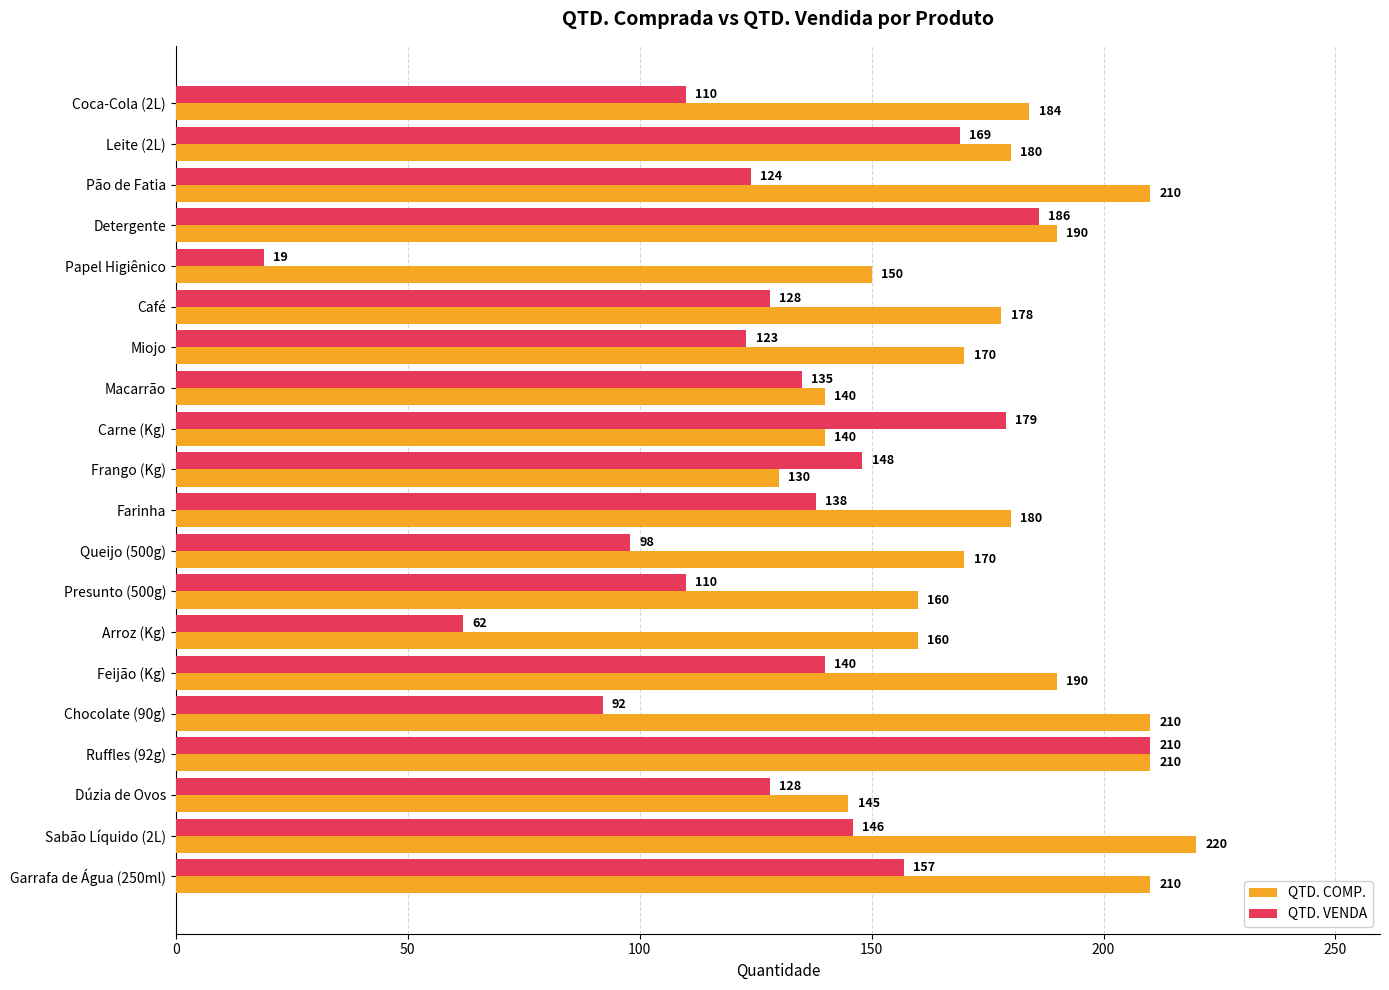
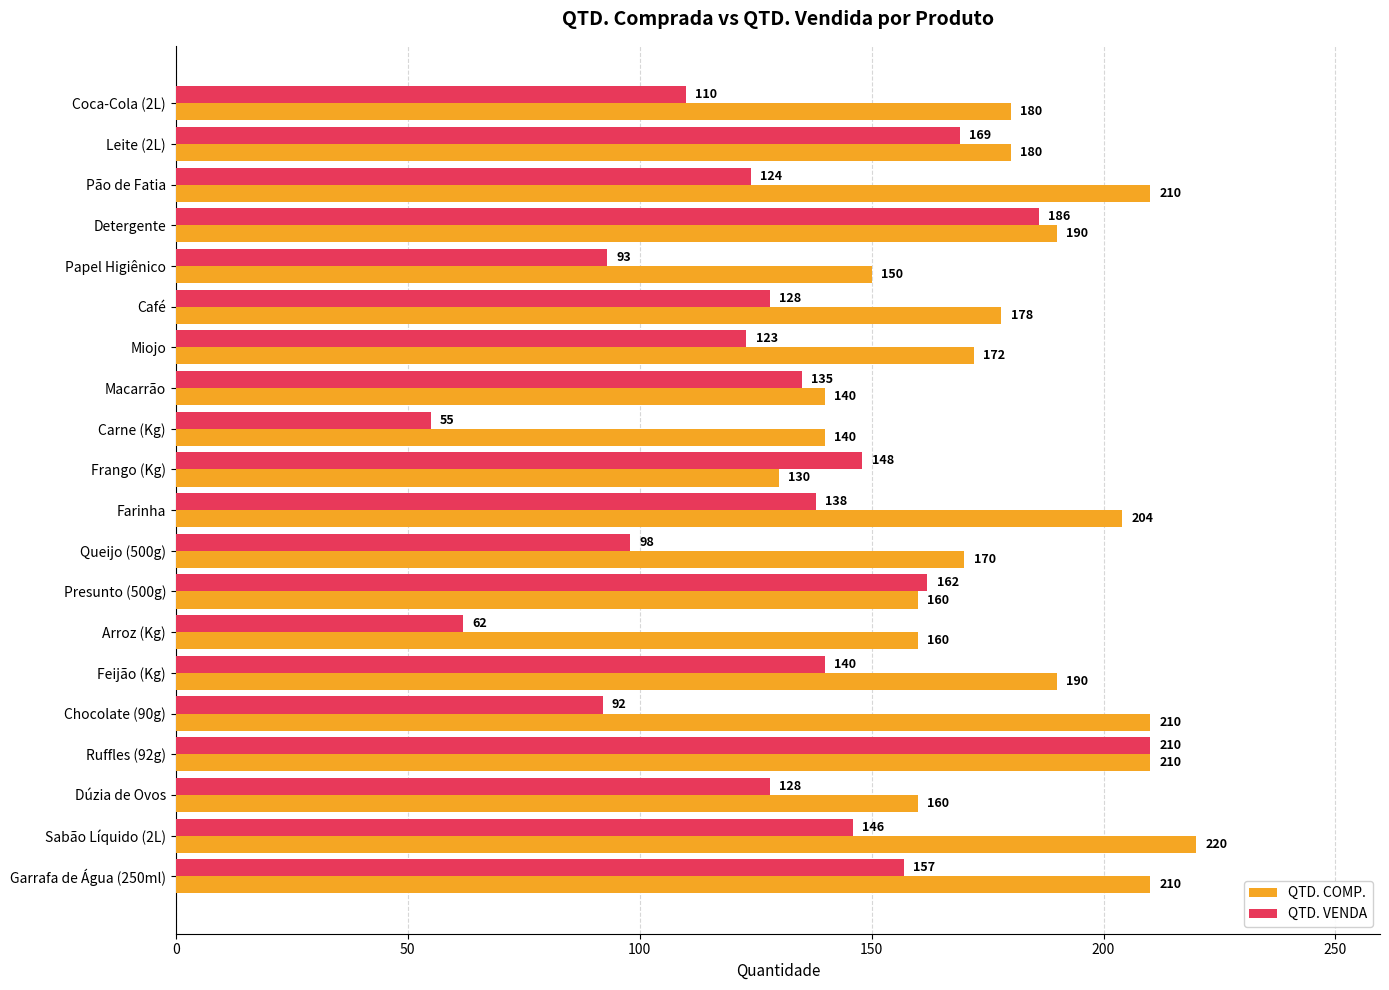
QTD. COMP., Coca-Cola (2L): 184 -> 180
QTD. VENDA, Papel Higiênico: 19 -> 93
QTD. COMP., Miojo: 170 -> 172
QTD. VENDA, Carne (Kg): 179 -> 55
QTD. COMP., Farinha: 180 -> 204
QTD. VENDA, Presunto (500g): 110 -> 162
QTD. COMP., Dúzia de Ovos: 145 -> 160
